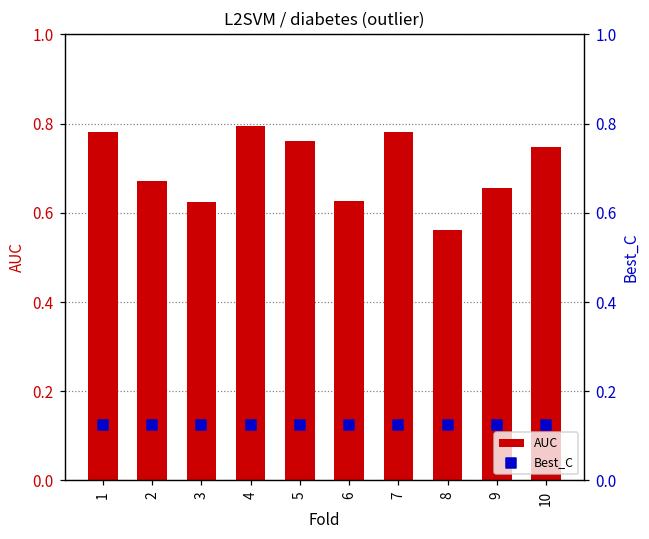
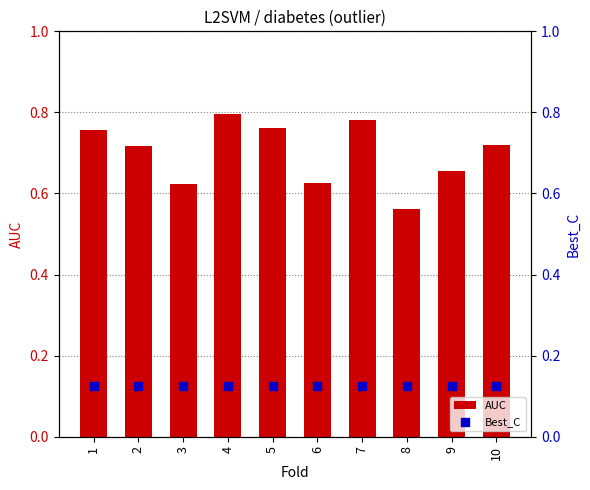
AUC, 1: 0.78 -> 0.76
AUC, 2: 0.67 -> 0.72
AUC, 10: 0.75 -> 0.72
